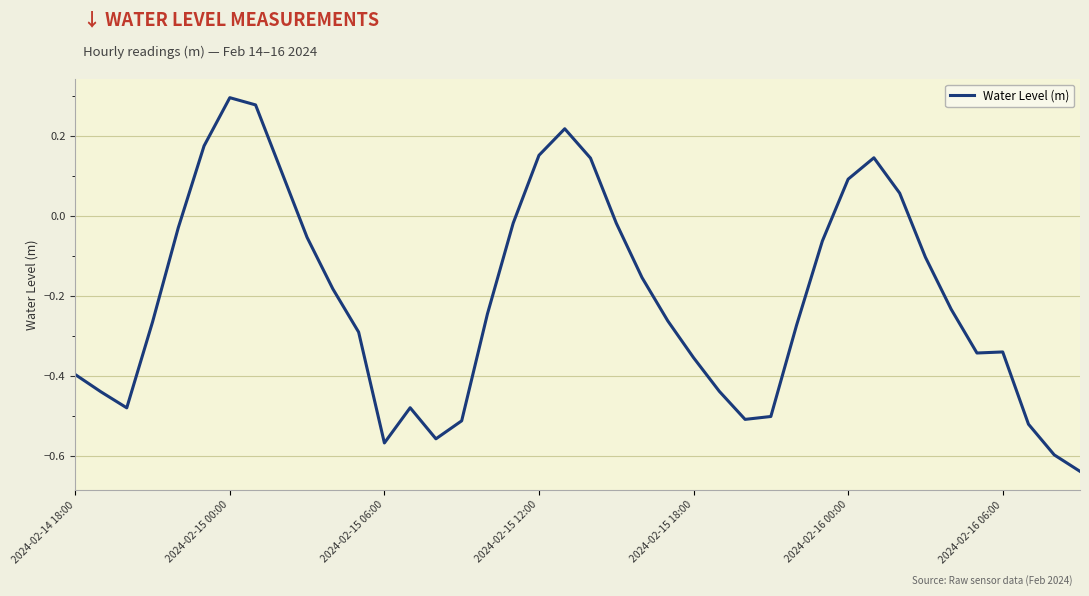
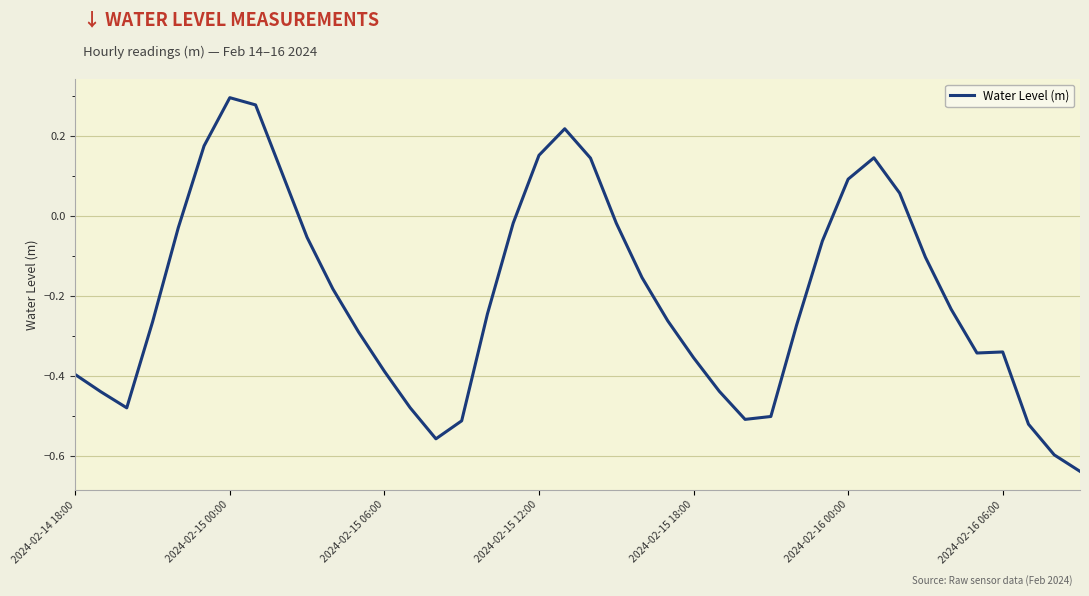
2024-02-15 06:00: -0.57 -> -0.39
